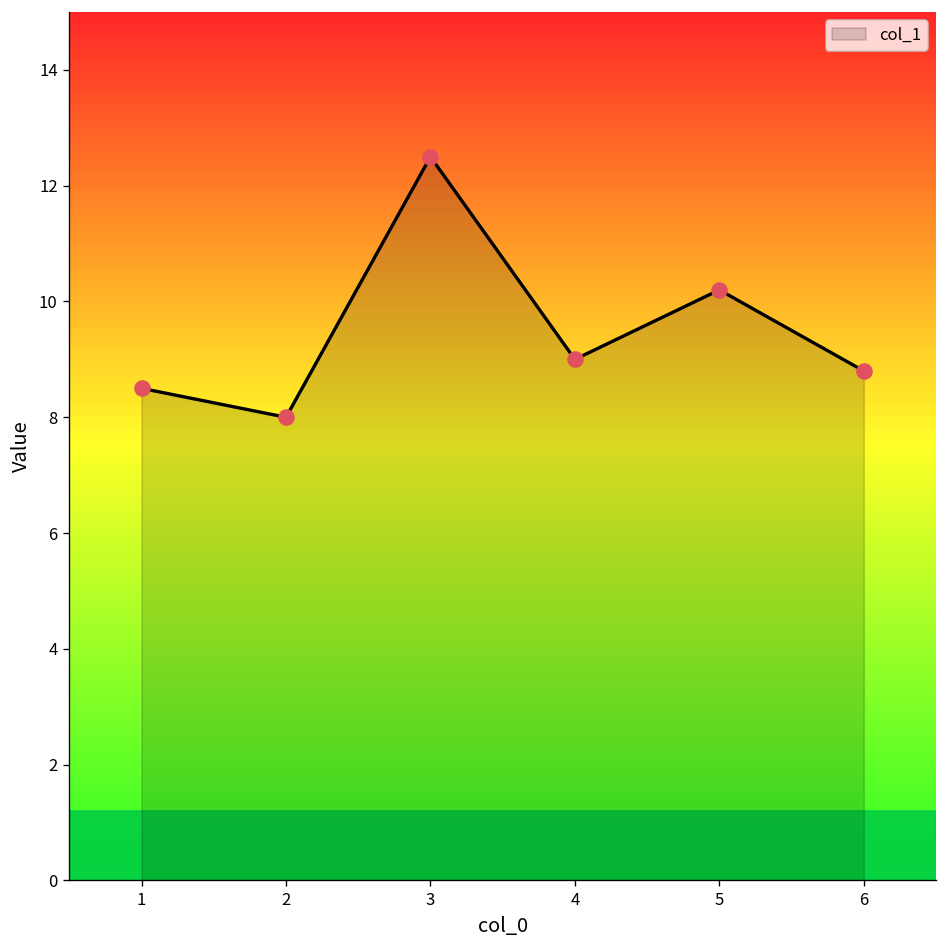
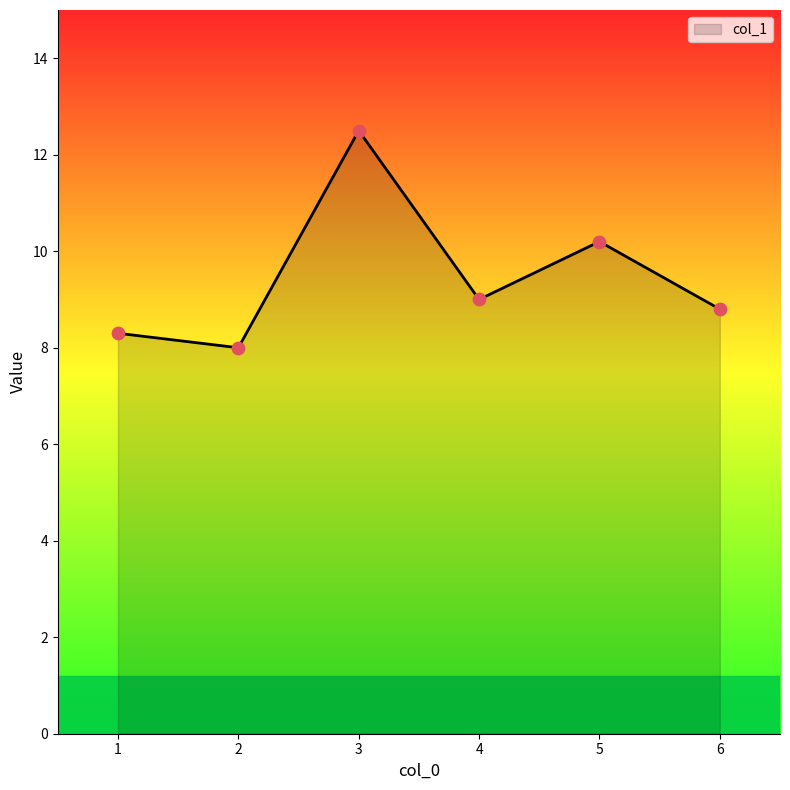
1: 8.5 -> 8.3
